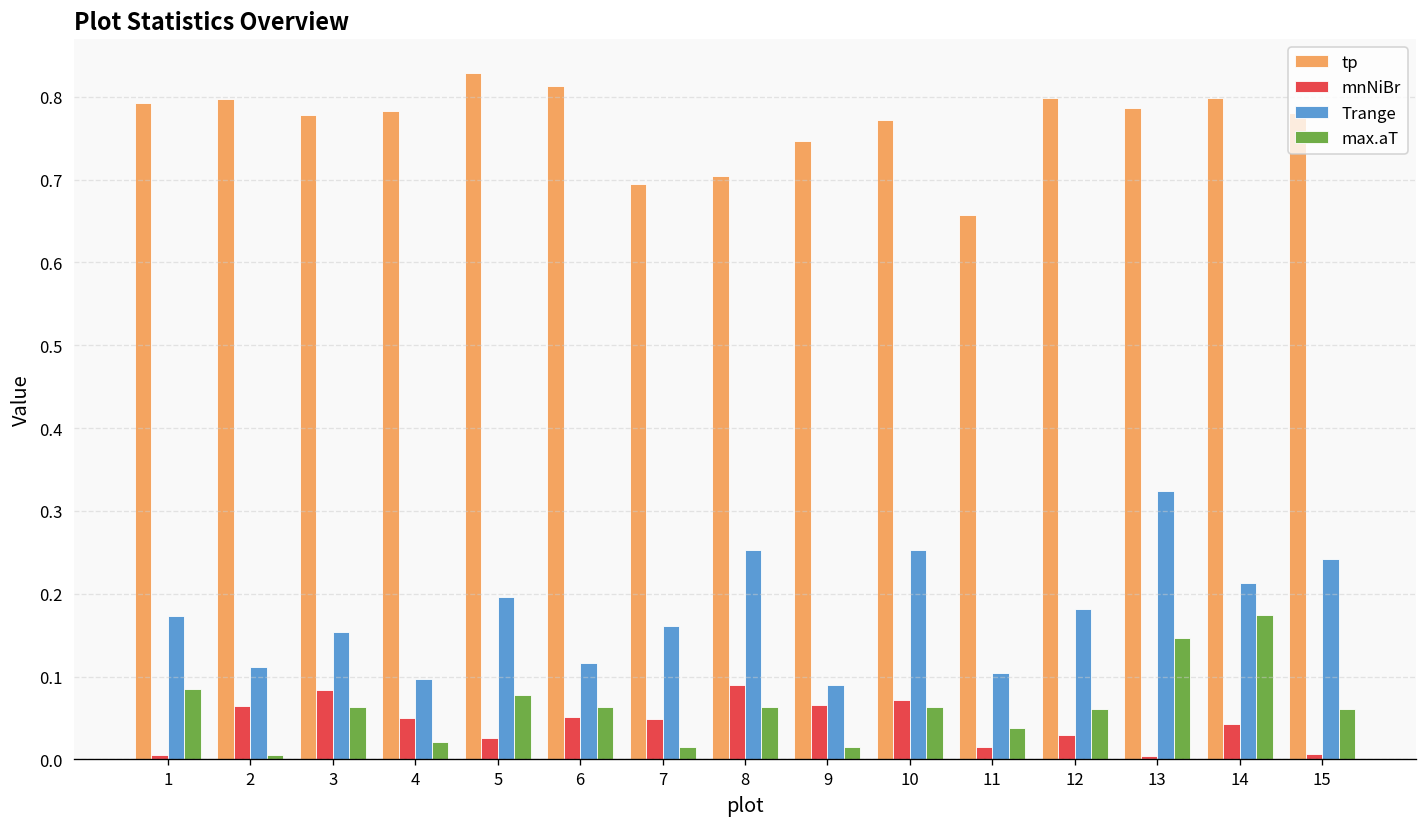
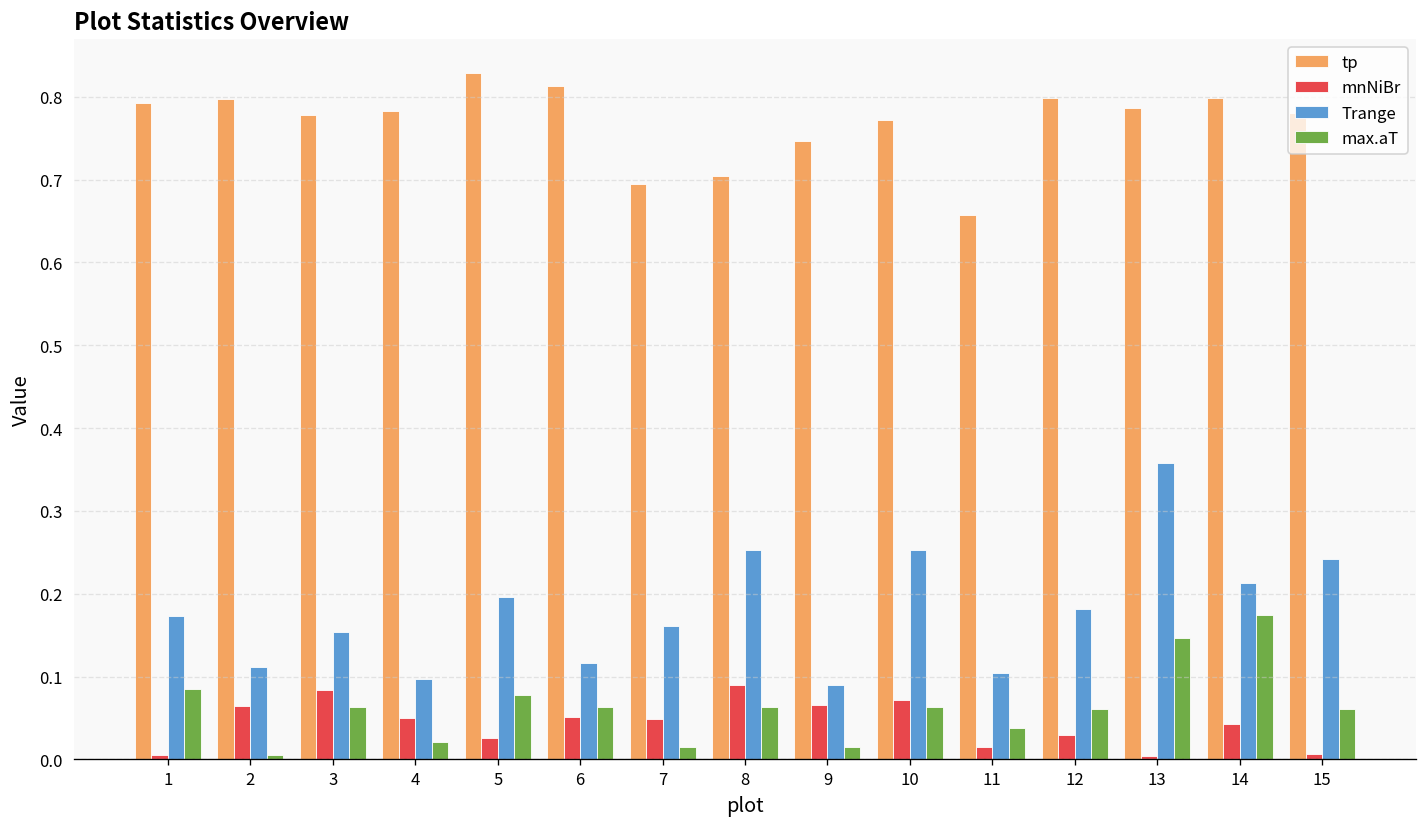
Trange, 13: 0.32 -> 0.36
